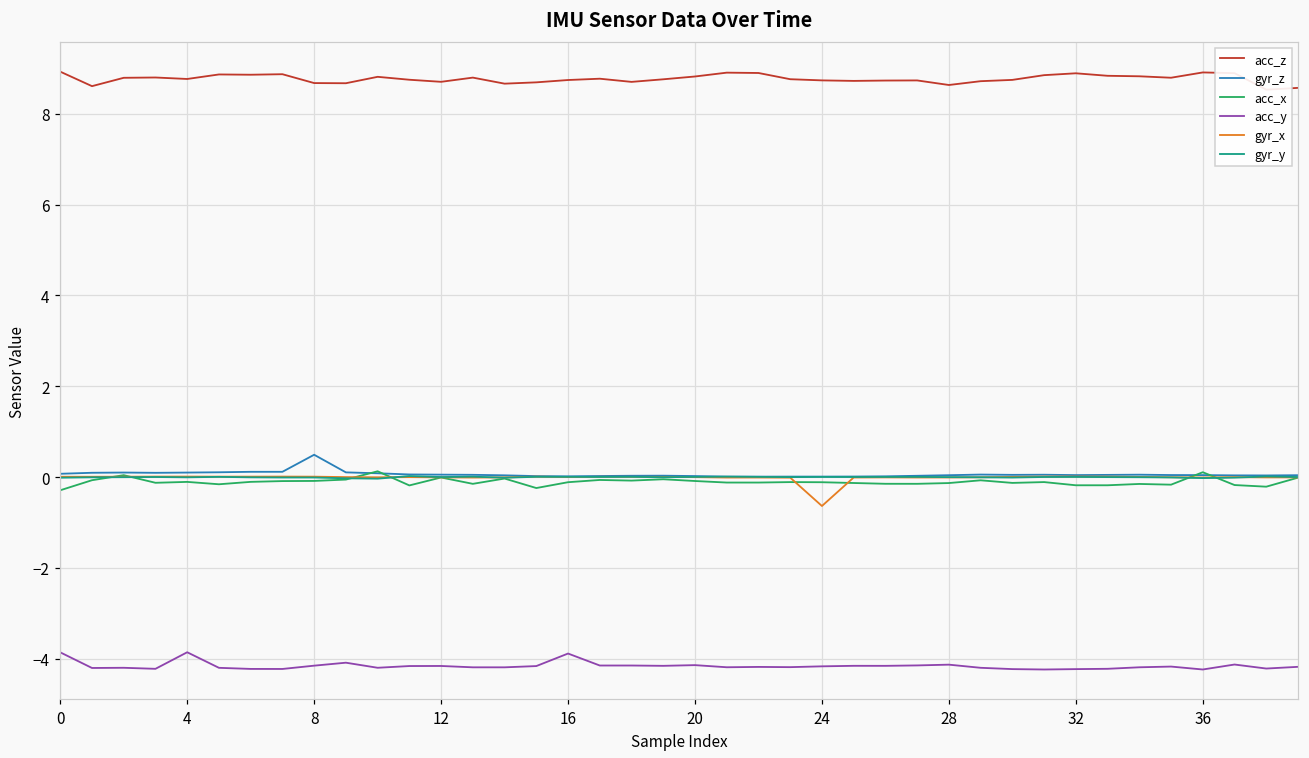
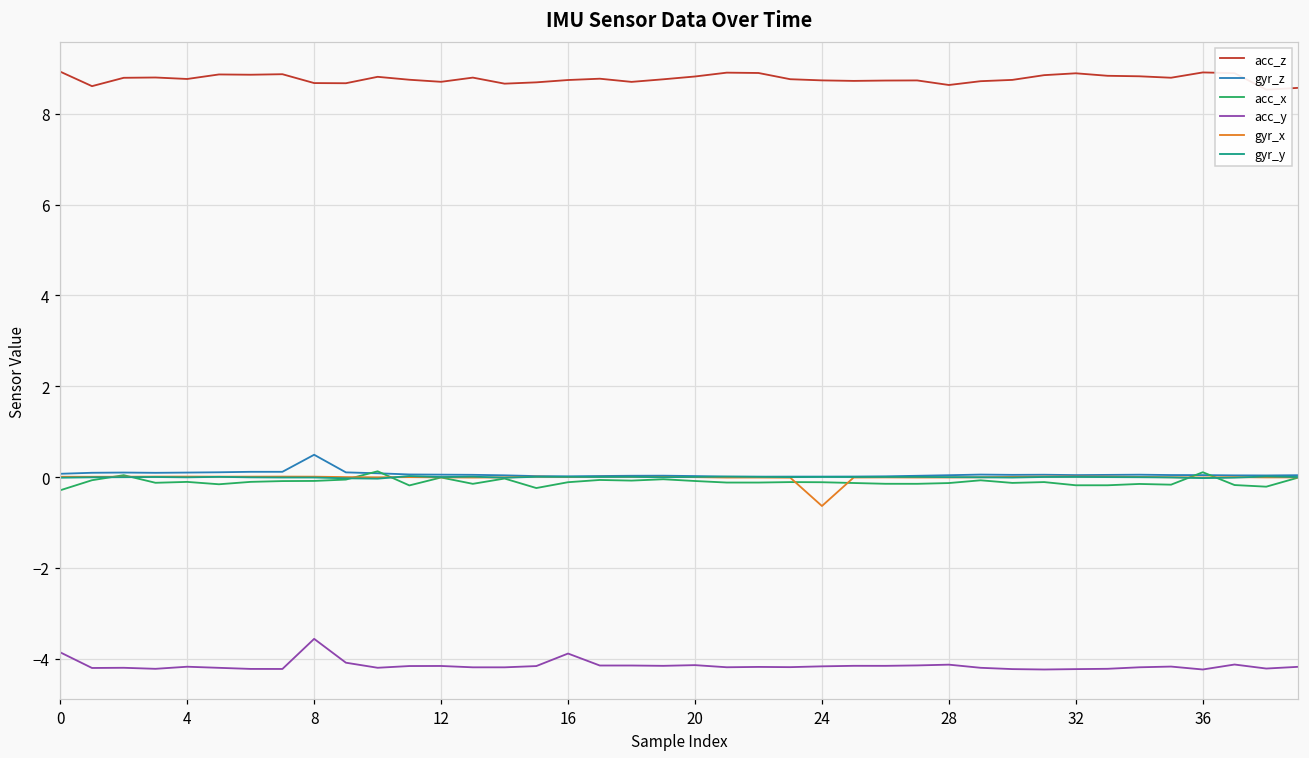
acc_y, 4: -3.9 -> -4.2
acc_y, 8: -4.2 -> -3.6
